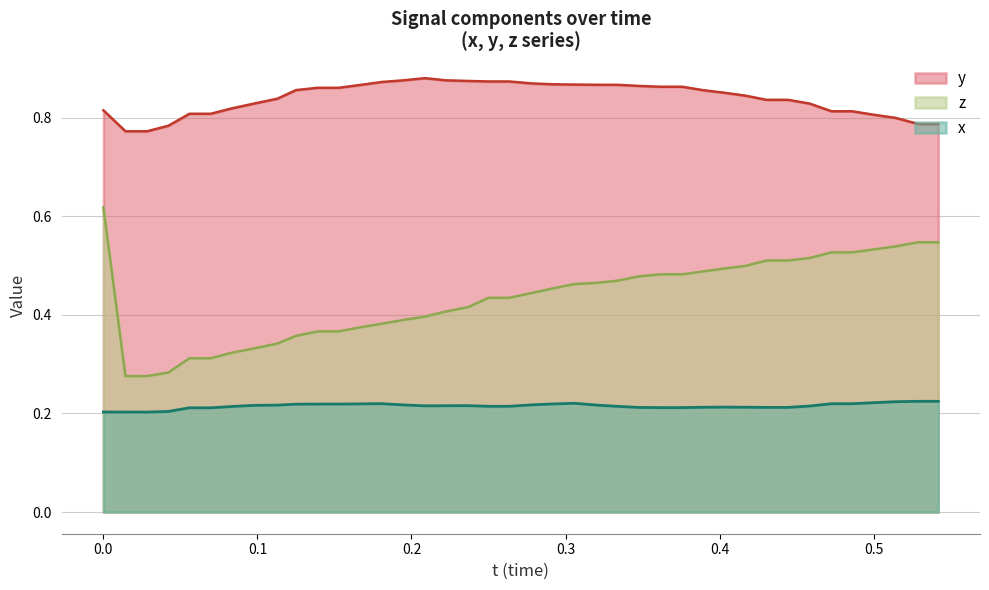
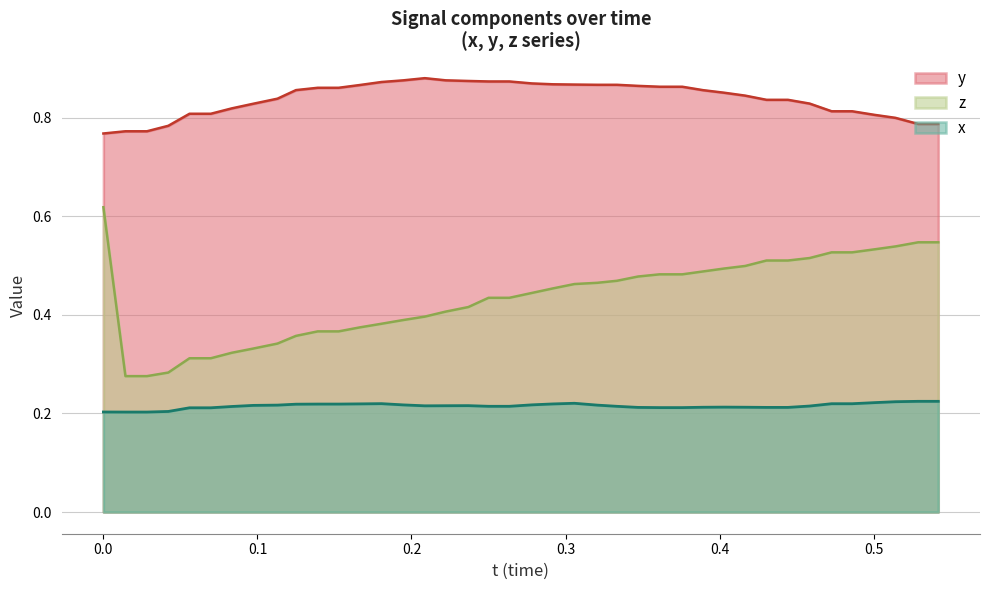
y, 0.0: 0.82 -> 0.77
